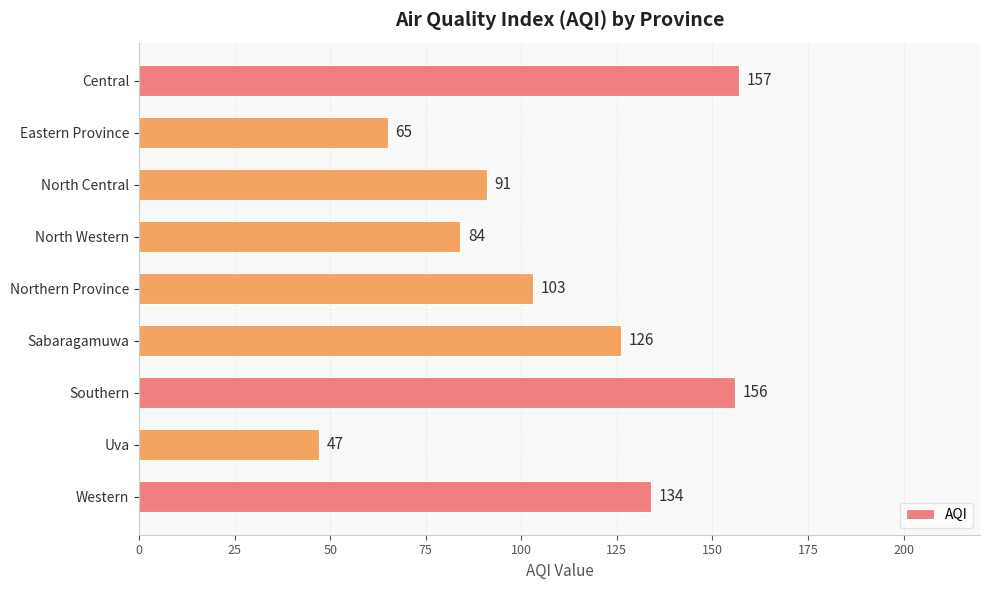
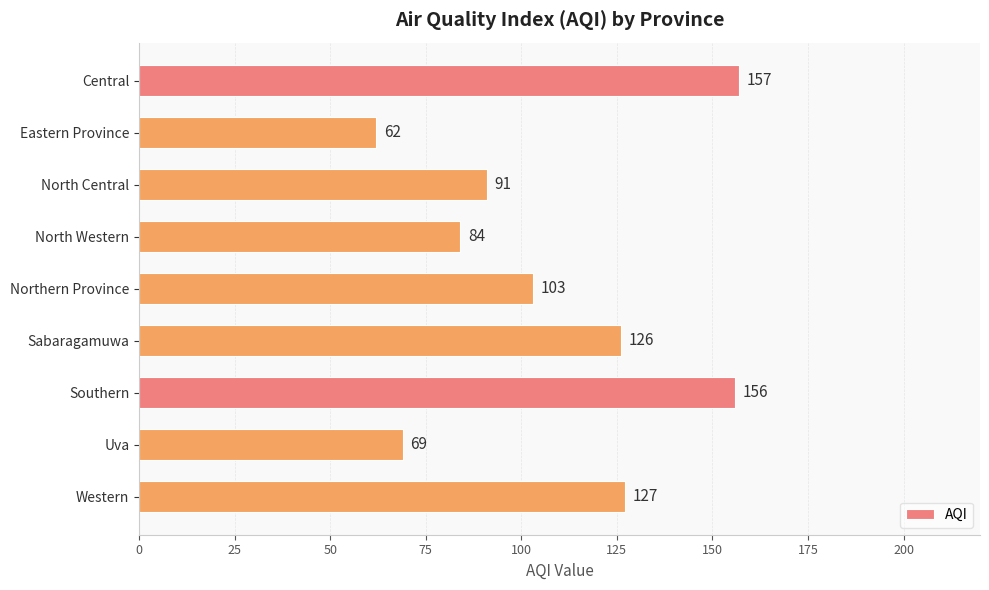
Eastern Province: 65 -> 62
Uva: 47 -> 69
Western: 134 -> 127
